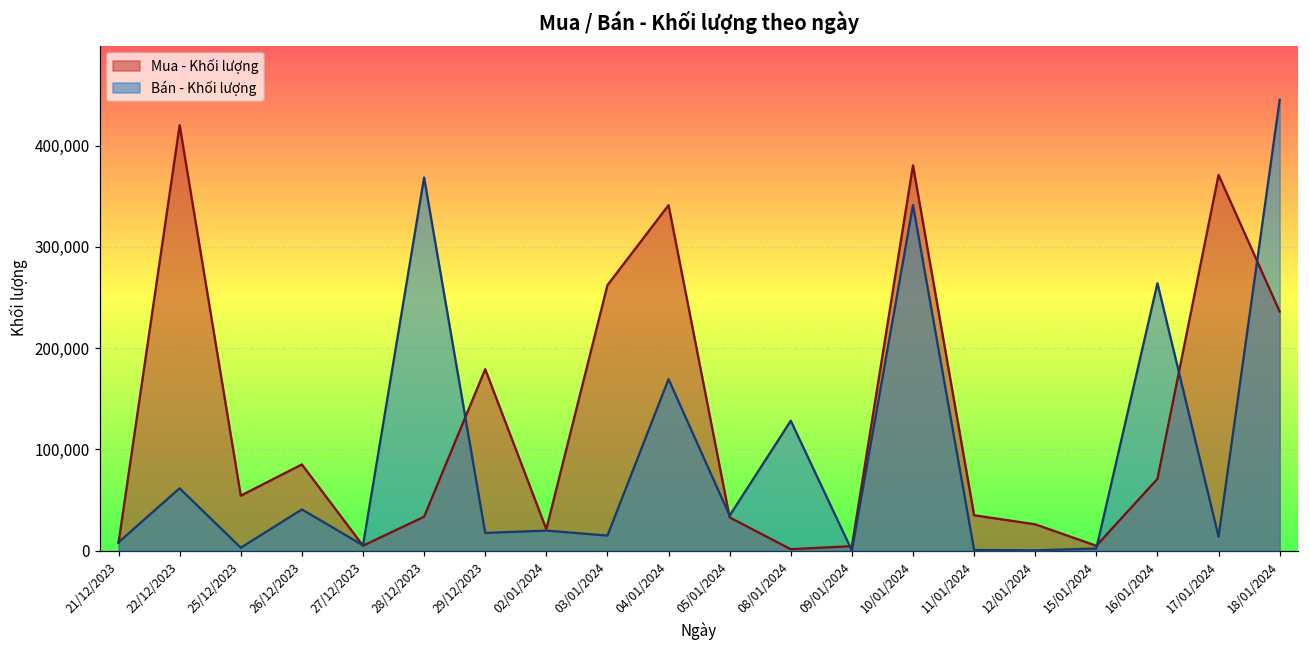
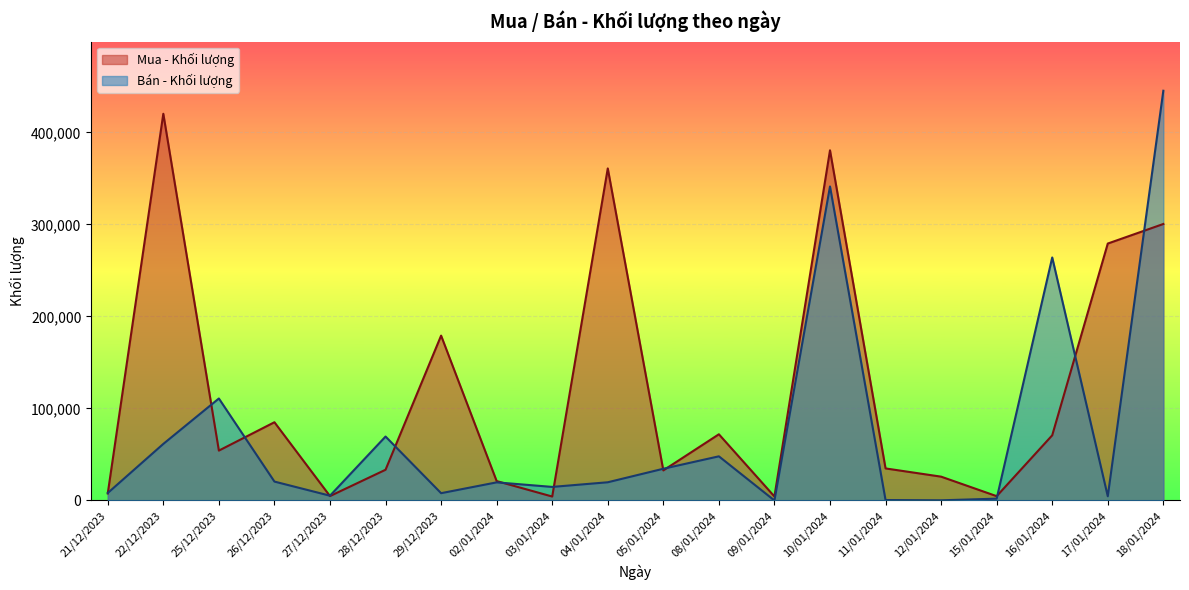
Bán - Khối lượng, 25/12/2023: 0 -> 110,000
Bán - Khối lượng, 26/12/2023: 40,000 -> 20,000
Bán - Khối lượng, 28/12/2023: 370,000 -> 70,000
Bán - Khối lượng, 29/12/2023: 20,000 -> 10,000
Mua - Khối lượng, 03/01/2024: 260,000 -> 0
Mua - Khối lượng, 04/01/2024: 340,000 -> 360,000
Bán - Khối lượng, 04/01/2024: 170,000 -> 20,000
Mua - Khối lượng, 08/01/2024: 0 -> 70,000
Bán - Khối lượng, 08/01/2024: 130,000 -> 50,000
Mua - Khối lượng, 17/01/2024: 370,000 -> 280,000
Bán - Khối lượng, 17/01/2024: 10,000 -> 0
Mua - Khối lượng, 18/01/2024: 240,000 -> 300,000
